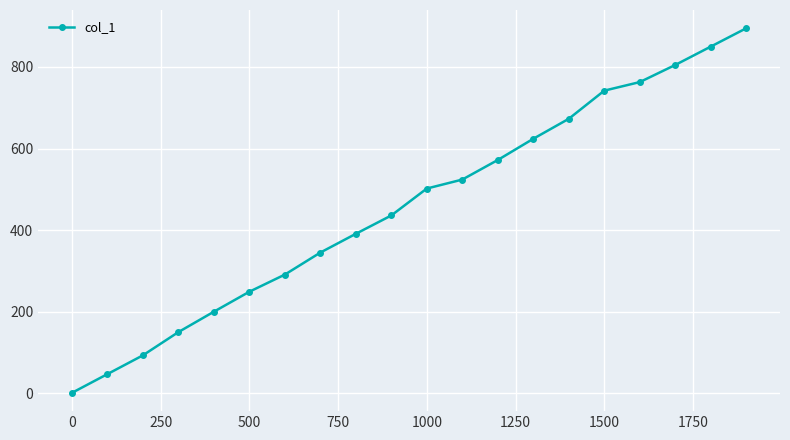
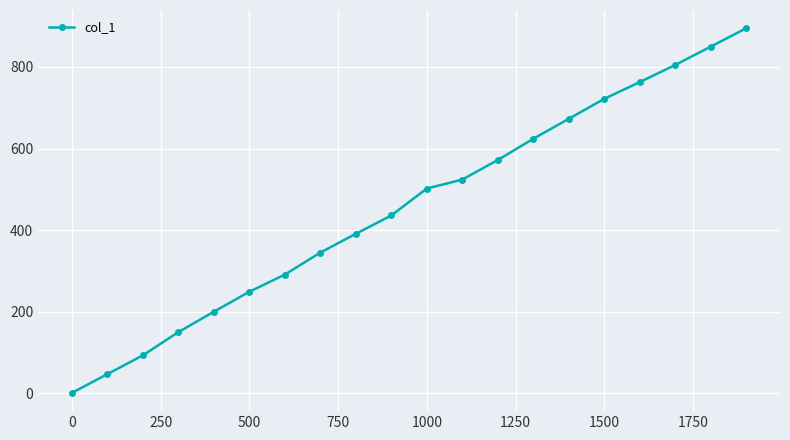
1500: 740 -> 720
